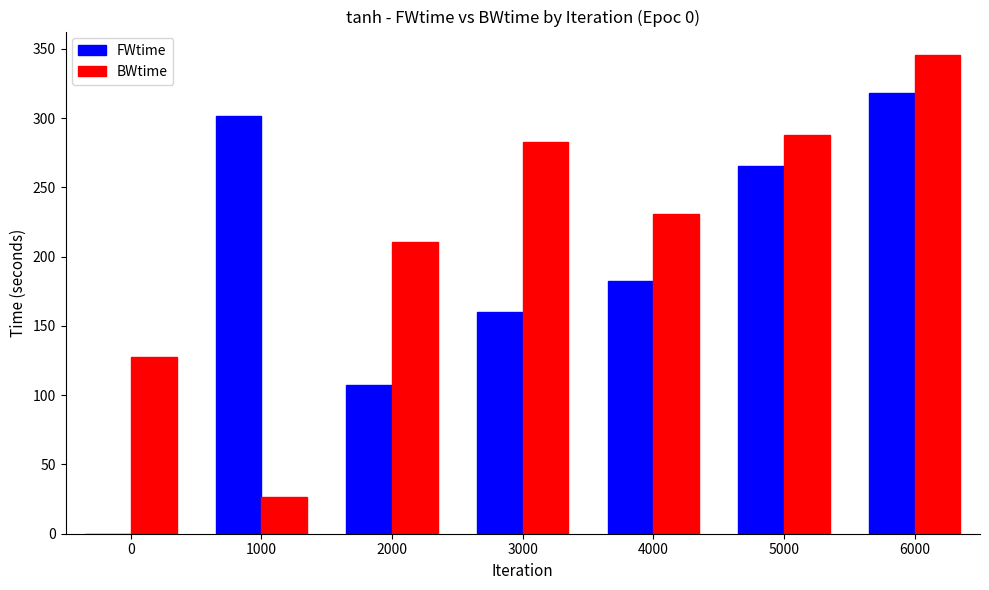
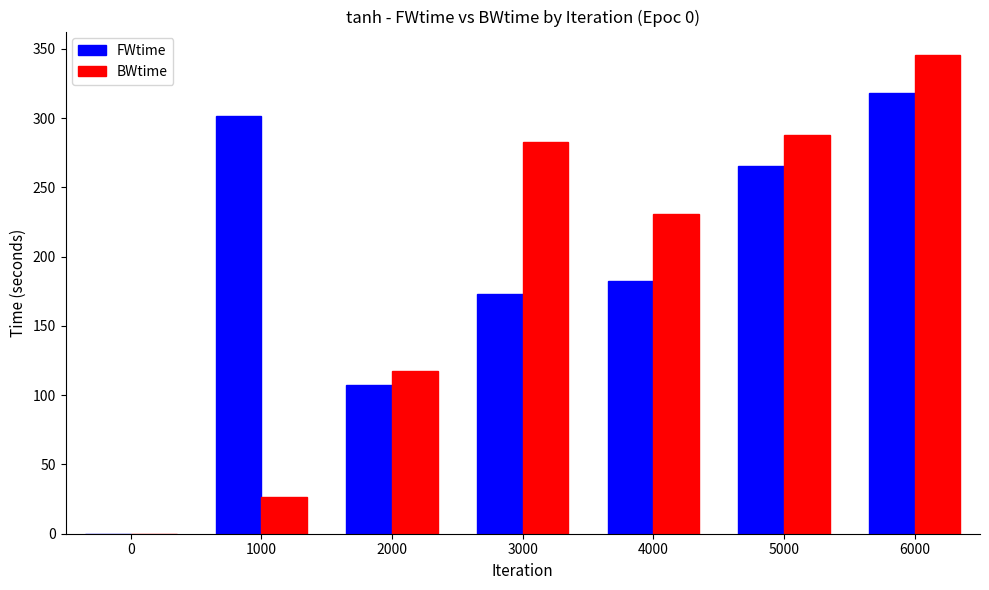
BWtime, 0: 128 -> 0
BWtime, 2000: 211 -> 118
FWtime, 3000: 160 -> 173
